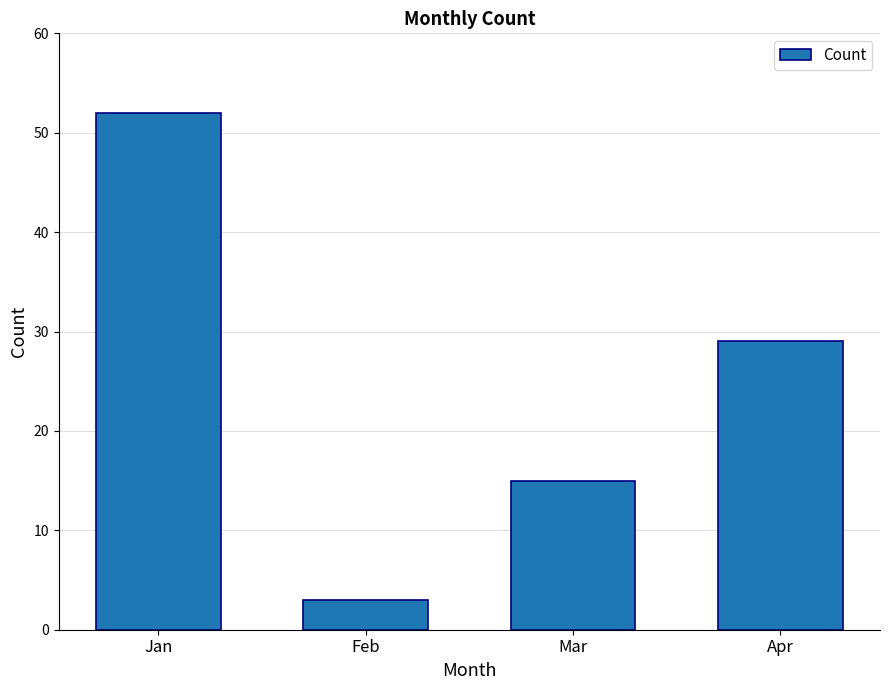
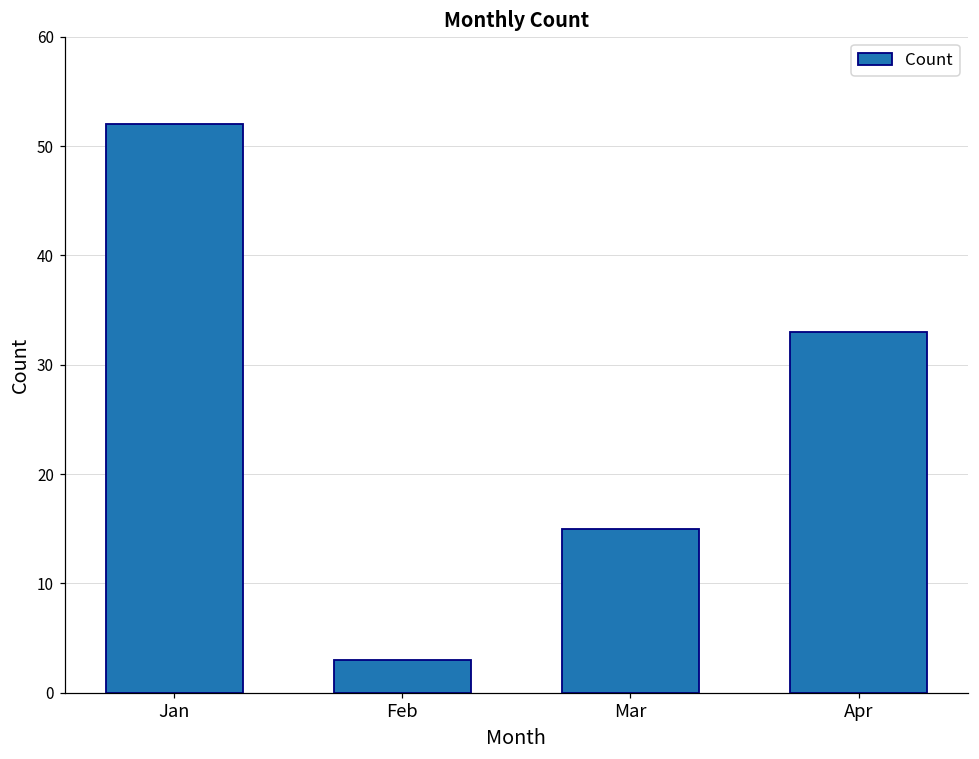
Apr: 29 -> 33
